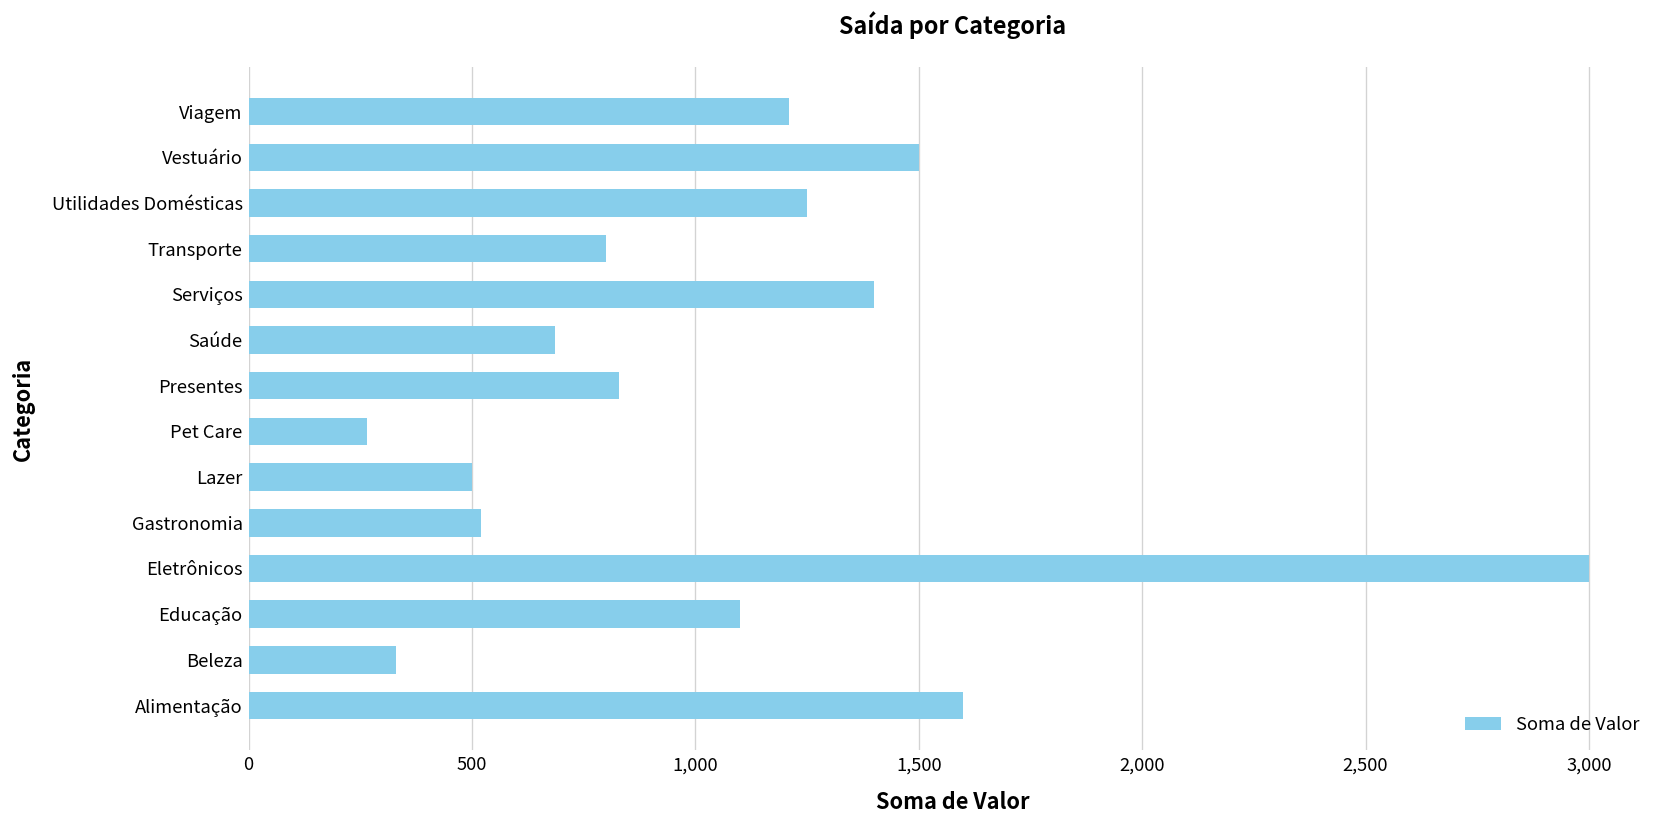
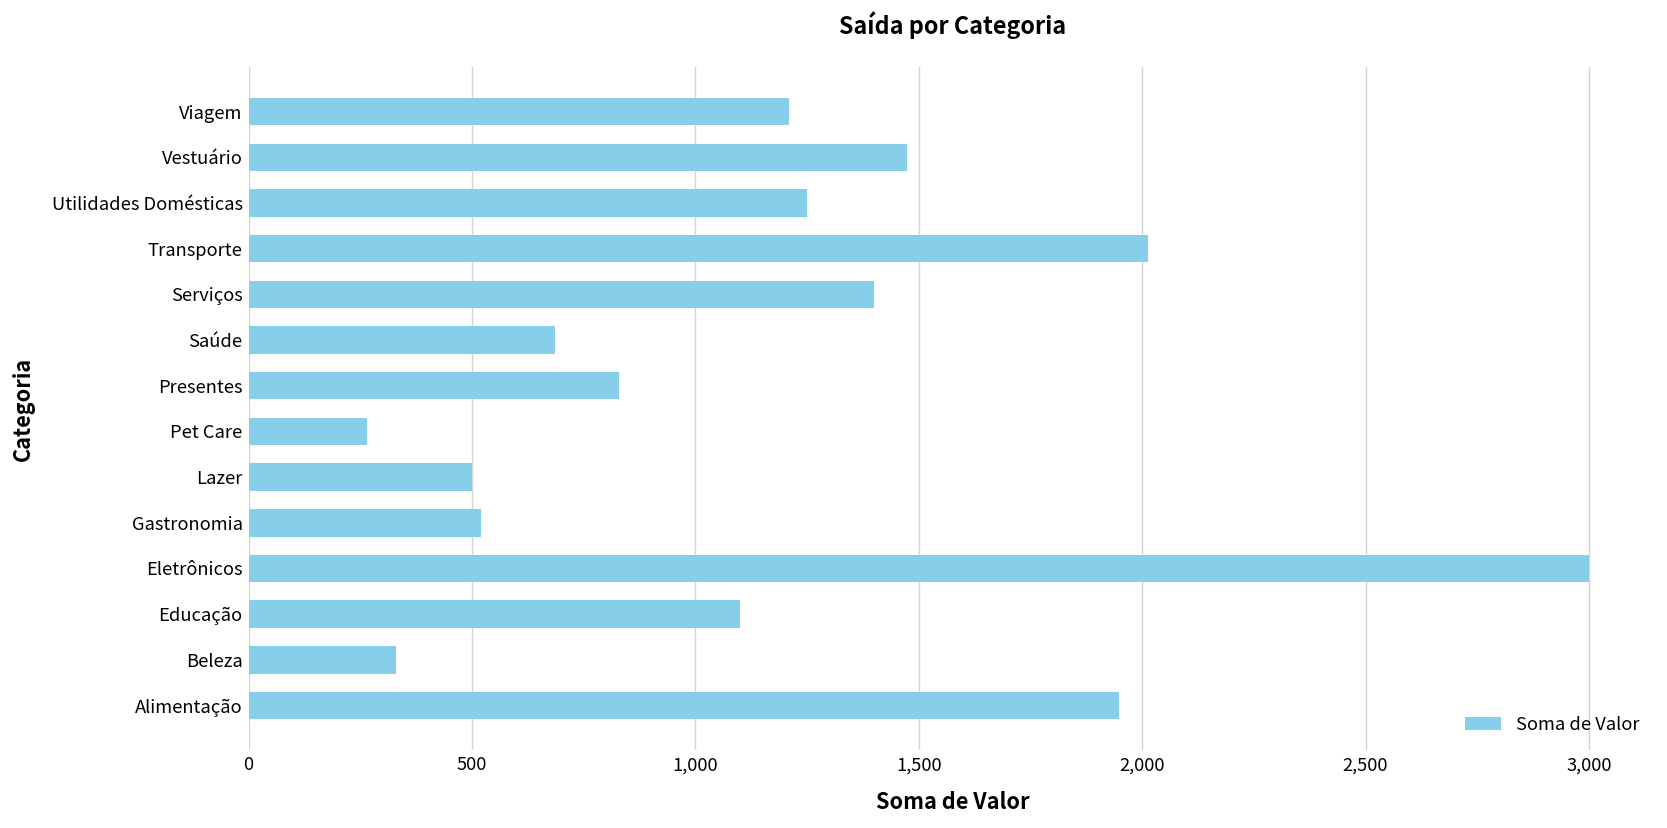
Vestuário: 1,500 -> 1,470
Transporte: 800 -> 2,010
Alimentação: 1,600 -> 1,950
